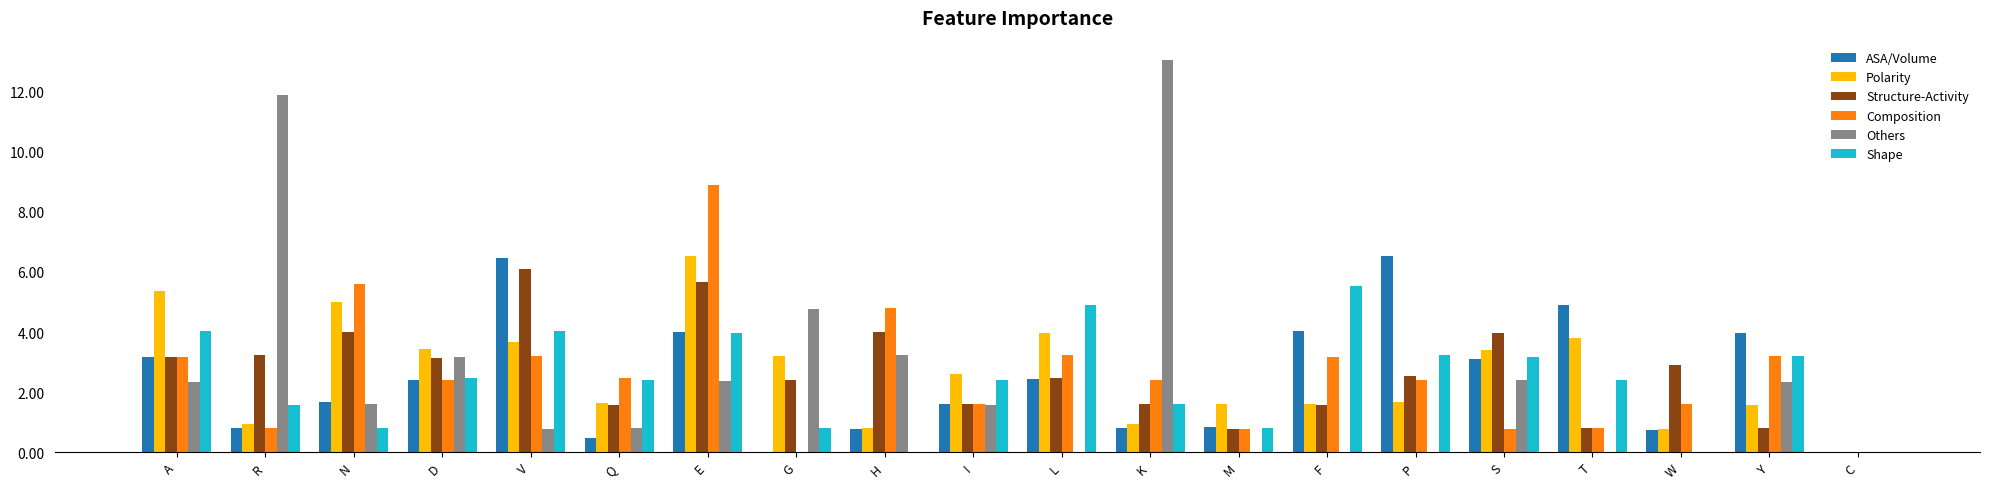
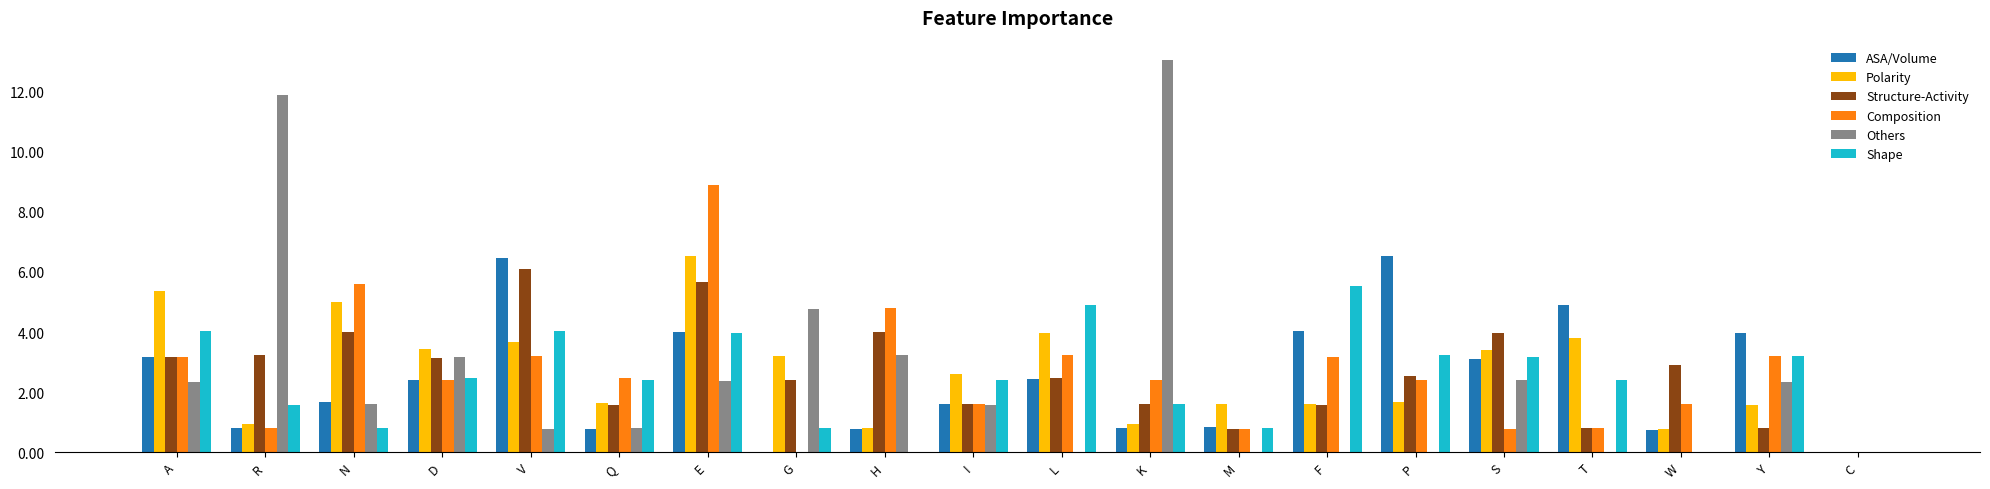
ASA/Volume, Q: 0.5 -> 0.8
